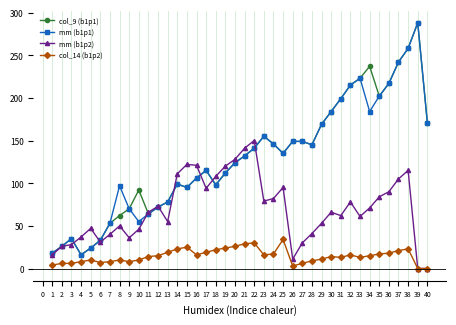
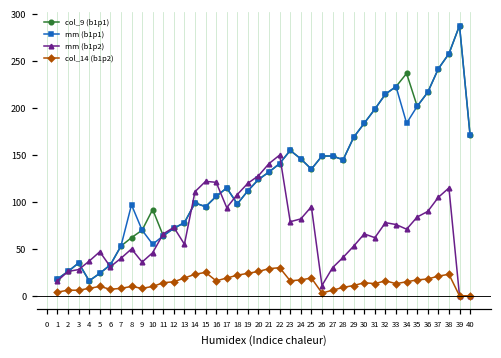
col_14 (b1p2), 25: 30 -> 20
mm (b1p2), 33: 60 -> 80
